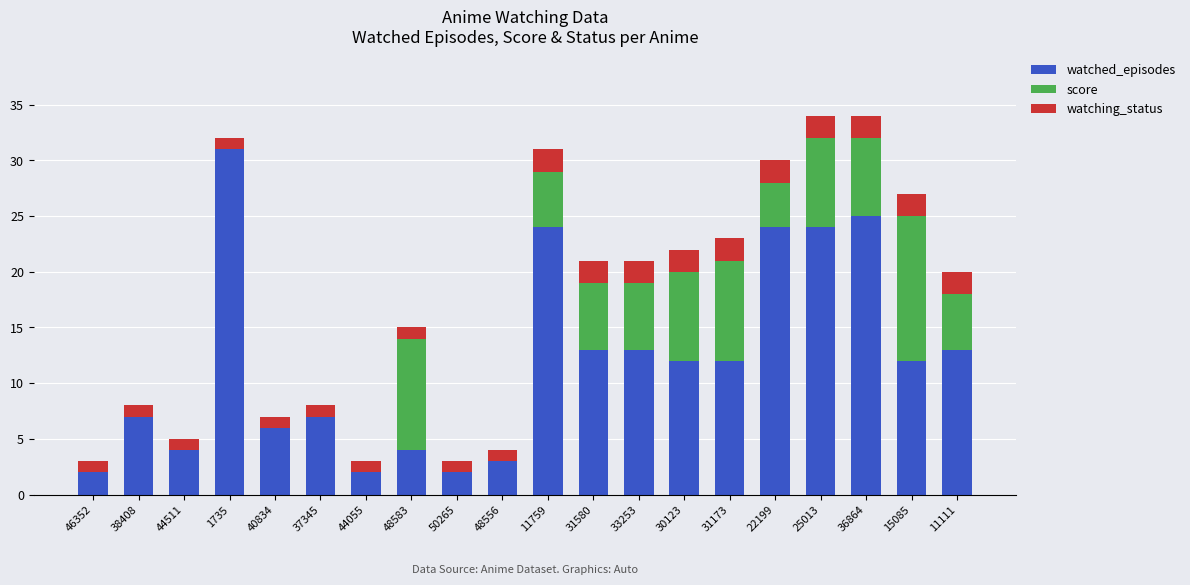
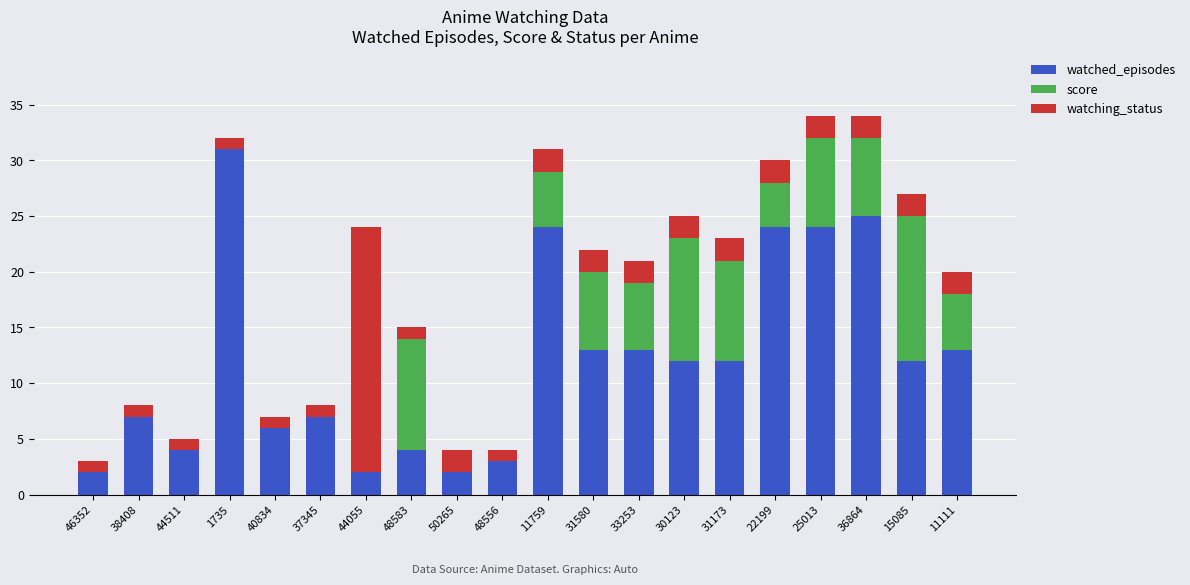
watching_status, 44055: 1 -> 22
watching_status, 50265: 1 -> 2
score, 31580: 6 -> 7
score, 30123: 8 -> 11
